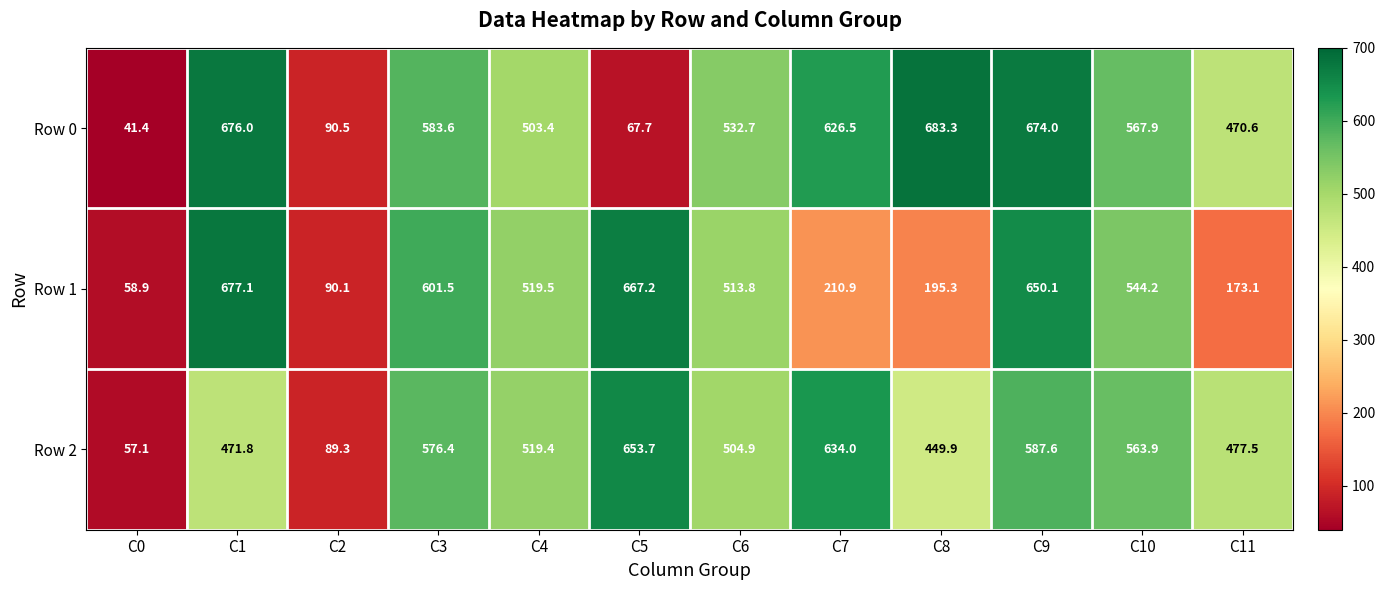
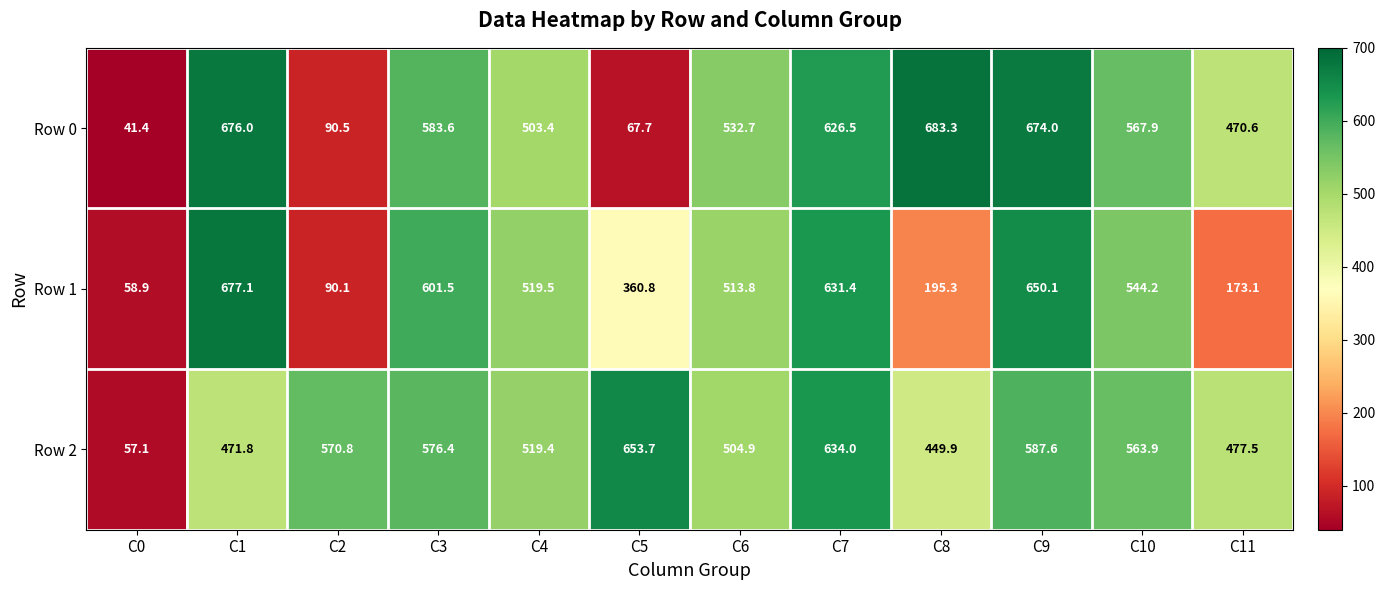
Row 1, C5: 667.2 -> 360.8
Row 1, C7: 210.9 -> 631.4
Row 2, C2: 89.3 -> 570.8
